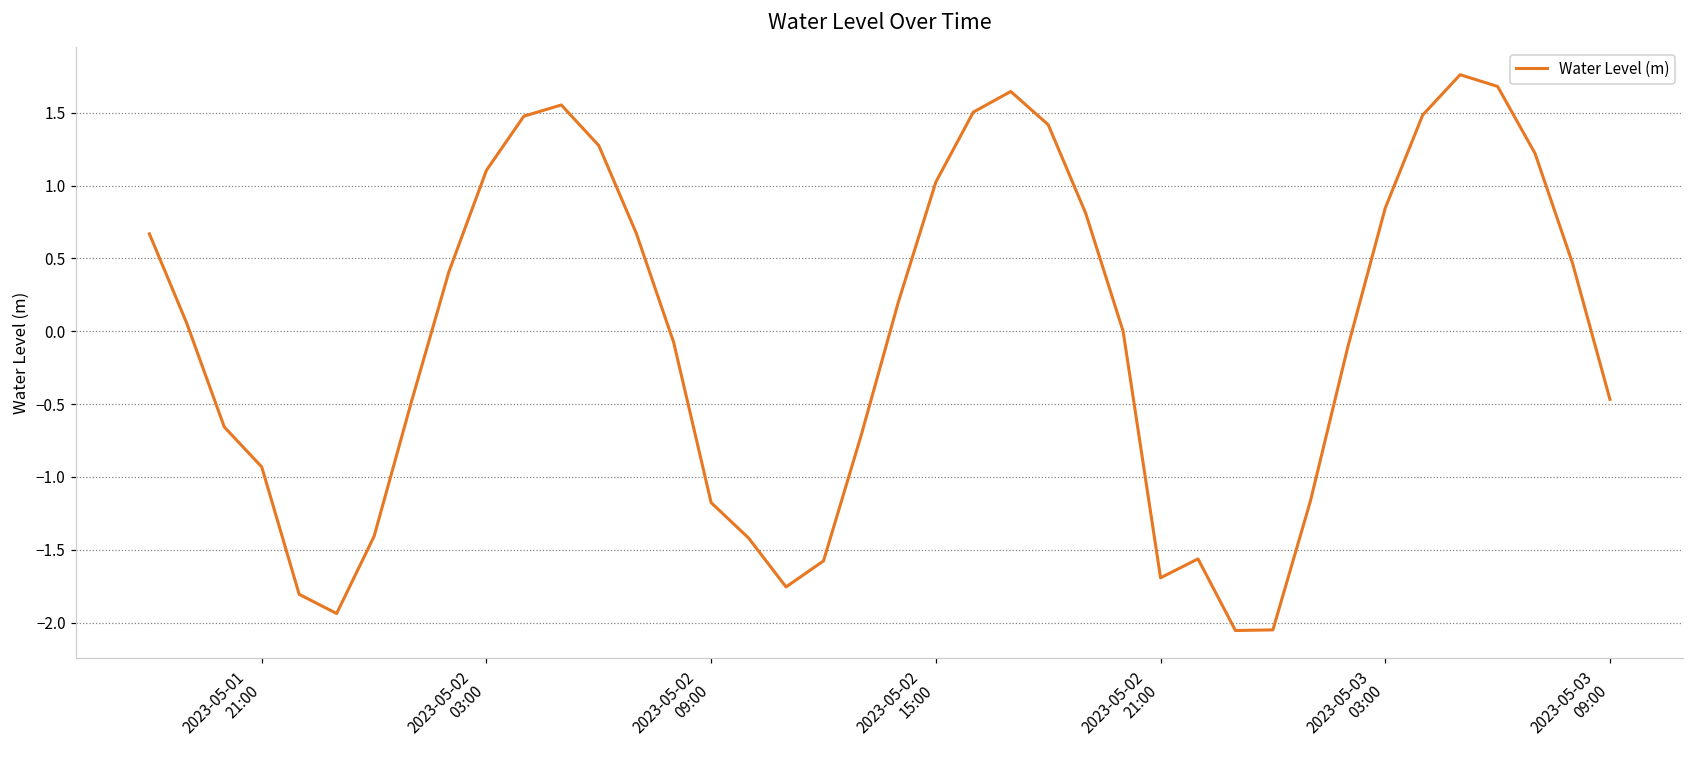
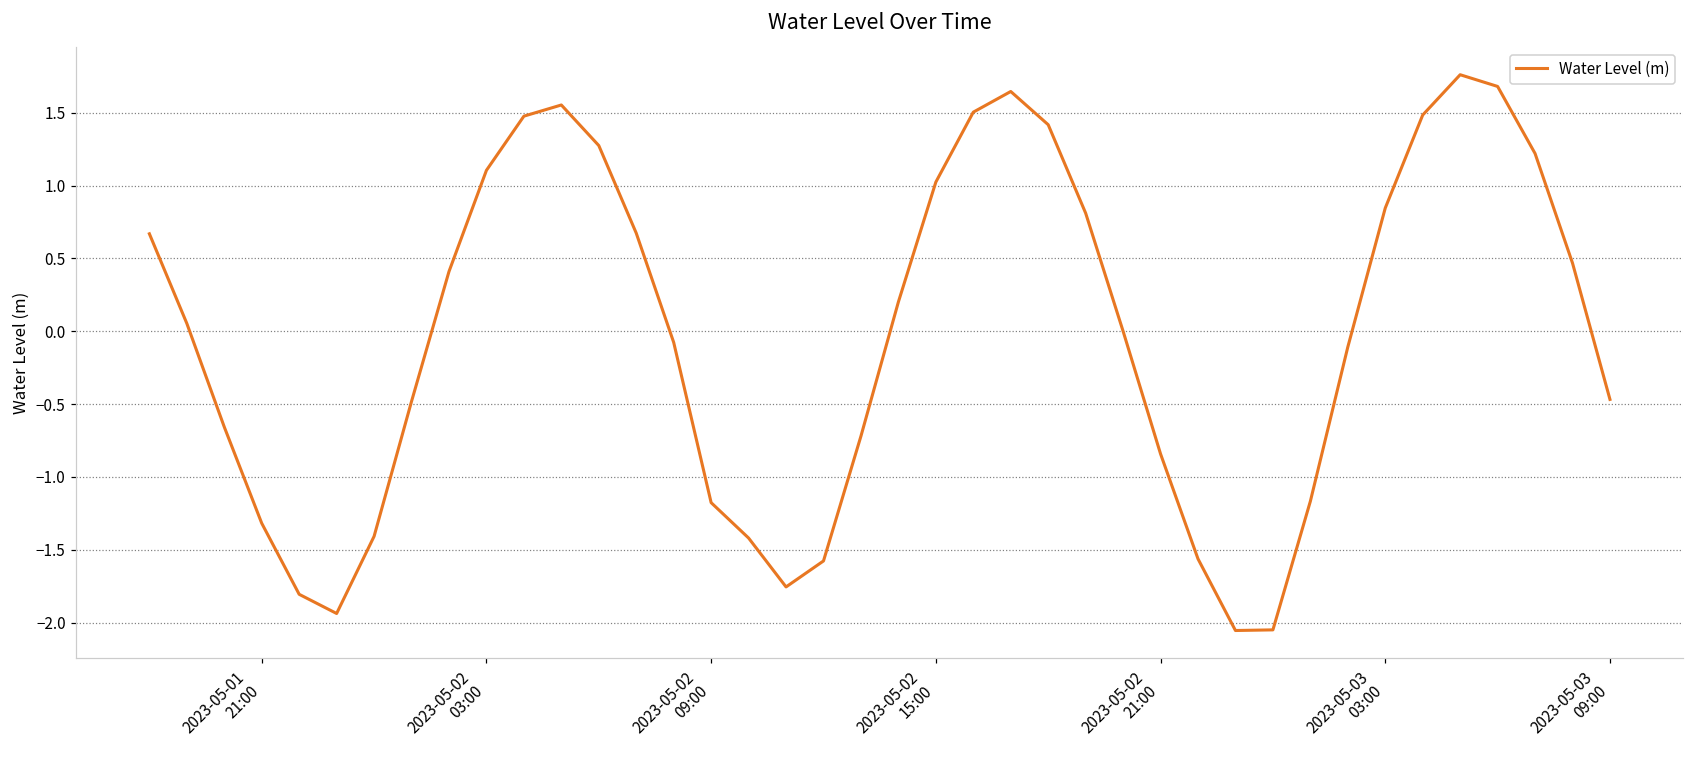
2023-05-01 21:00: -0.93 -> -1.32
2023-05-02 21:00: -1.69 -> -0.84
